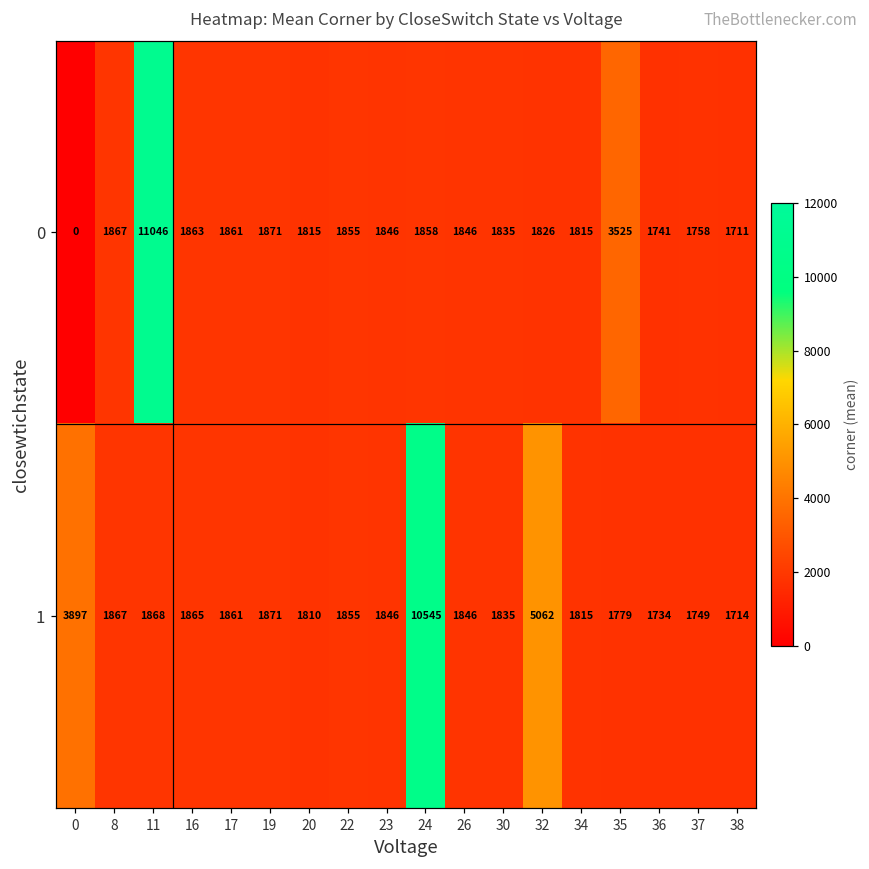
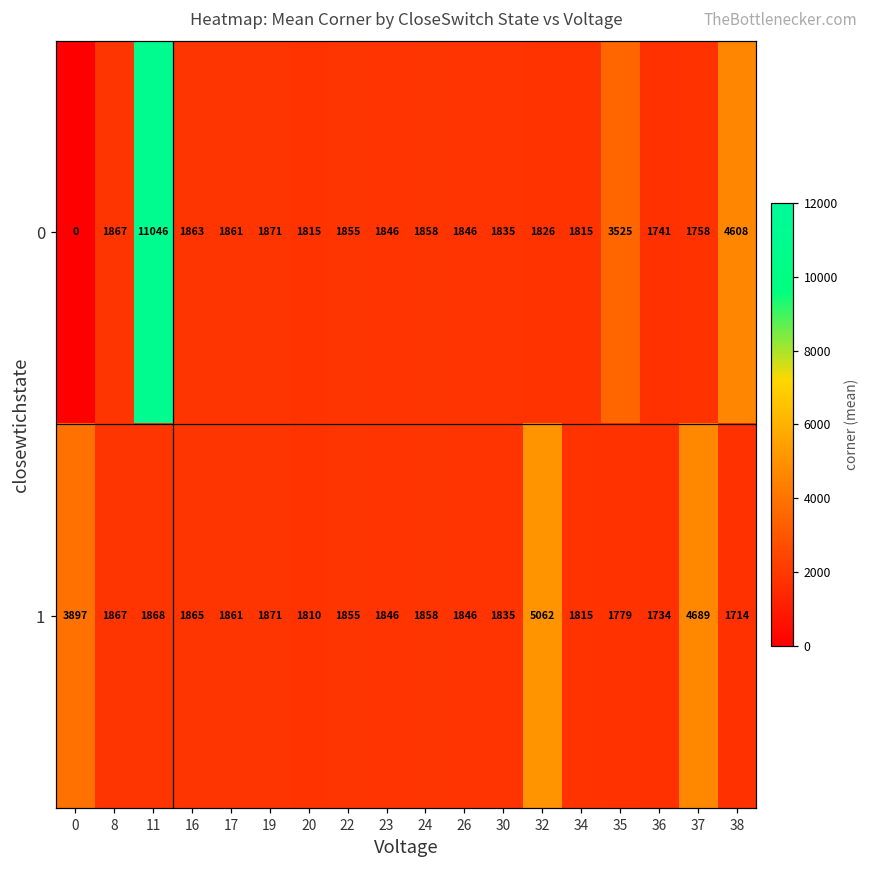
0, 38: 1711 -> 4608
1, 24: 10545 -> 1858
1, 37: 1749 -> 4689
